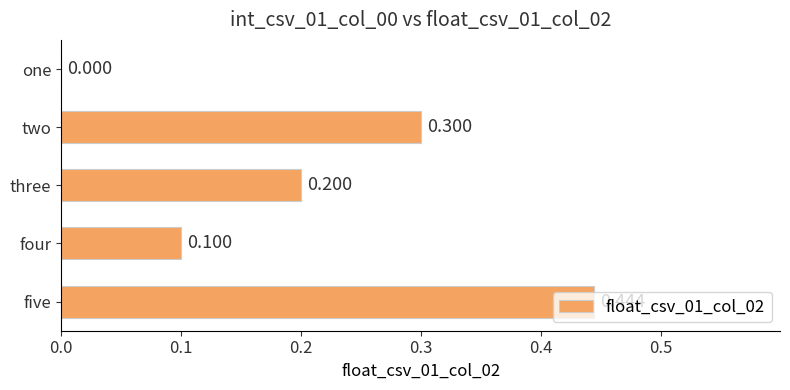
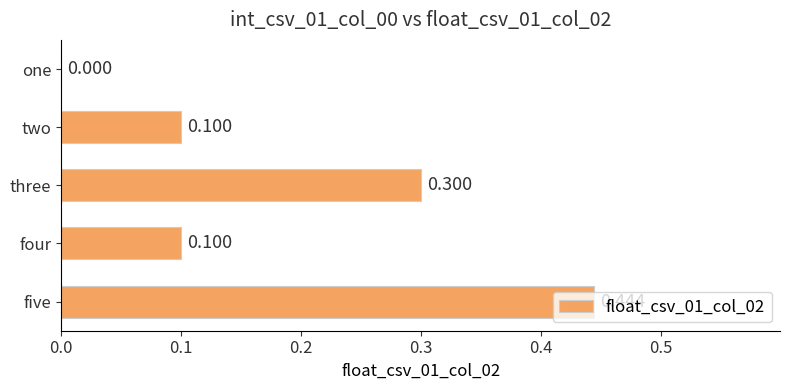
two: 0.300 -> 0.100
three: 0.200 -> 0.300
